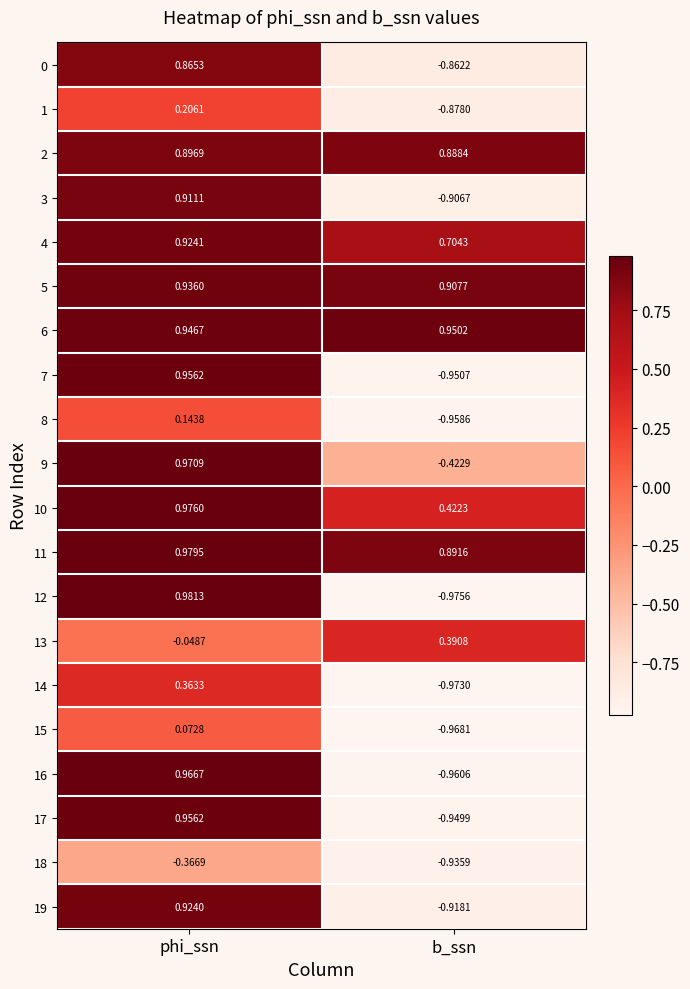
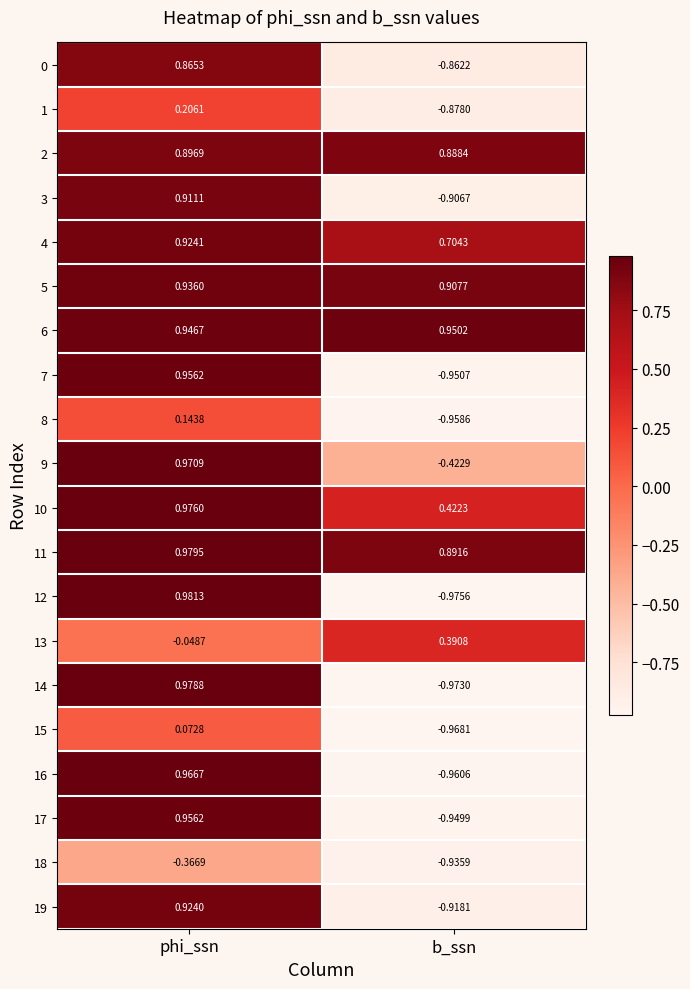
14, phi_ssn: 0.3633 -> 0.9788
